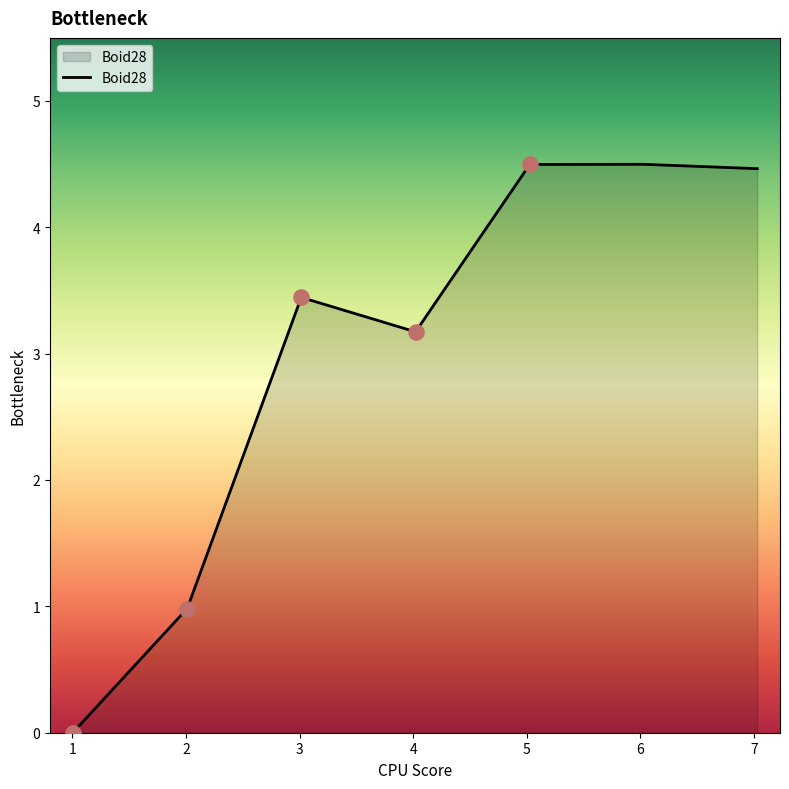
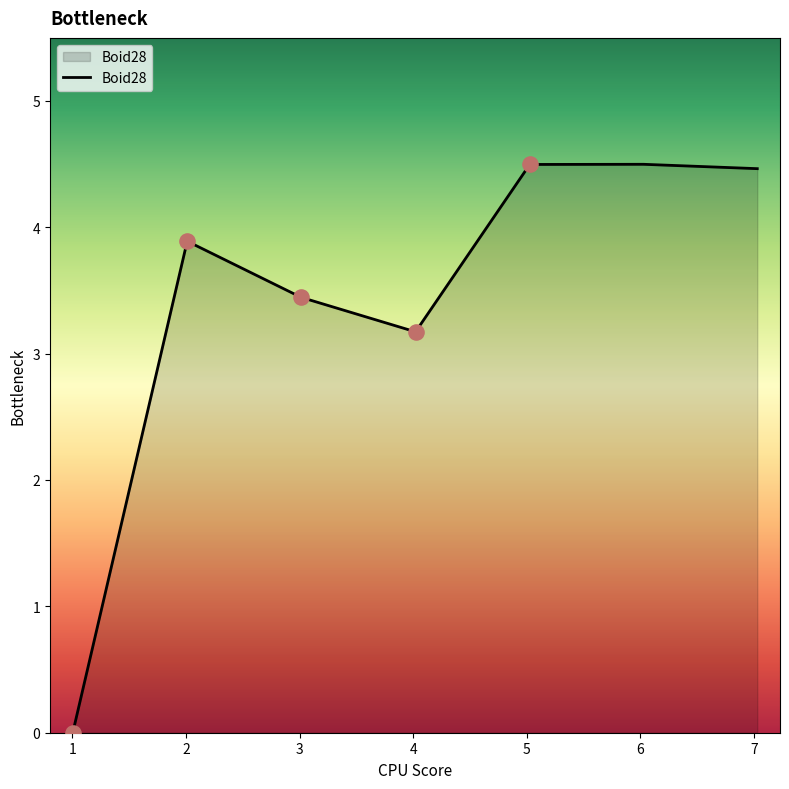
Boid28, 2: 0.98 -> 3.89
